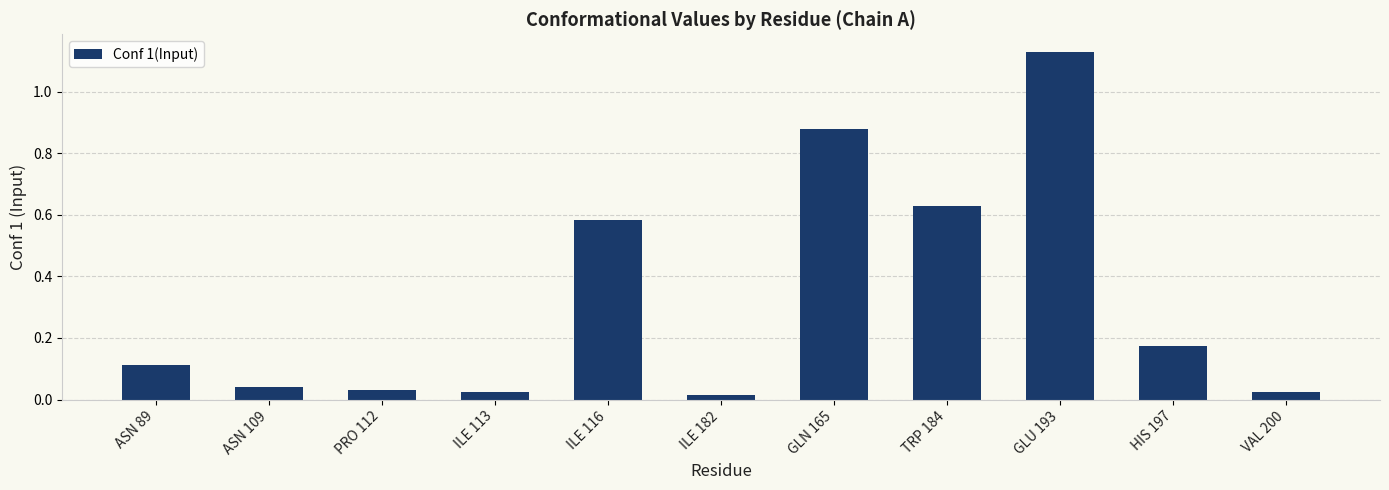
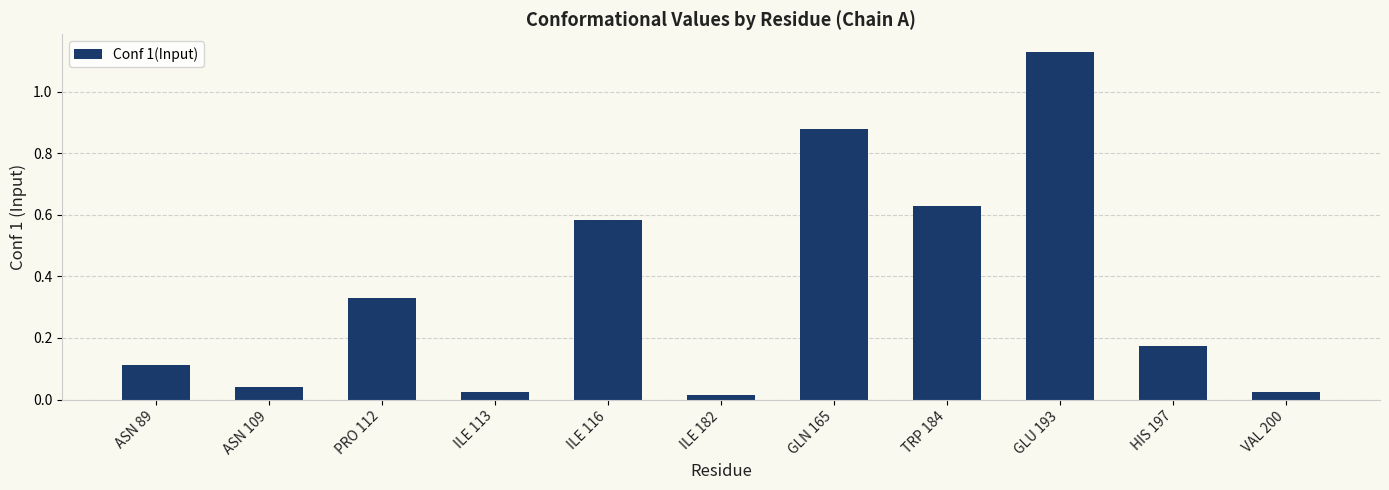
PRO 112: 0.03 -> 0.33
